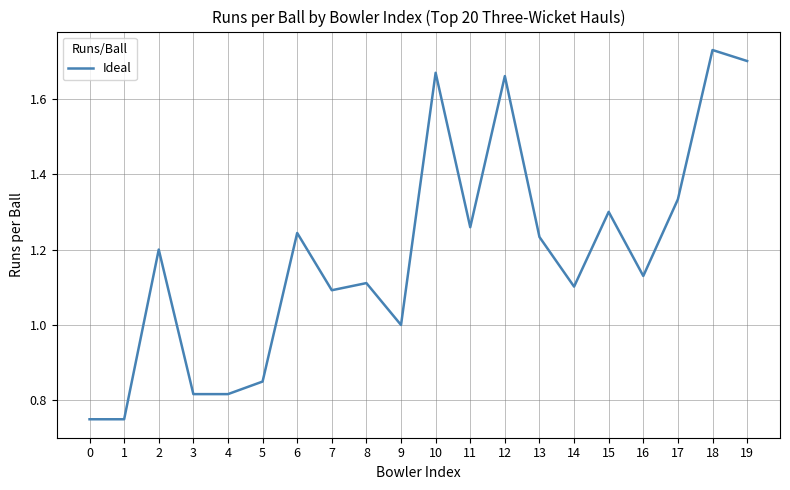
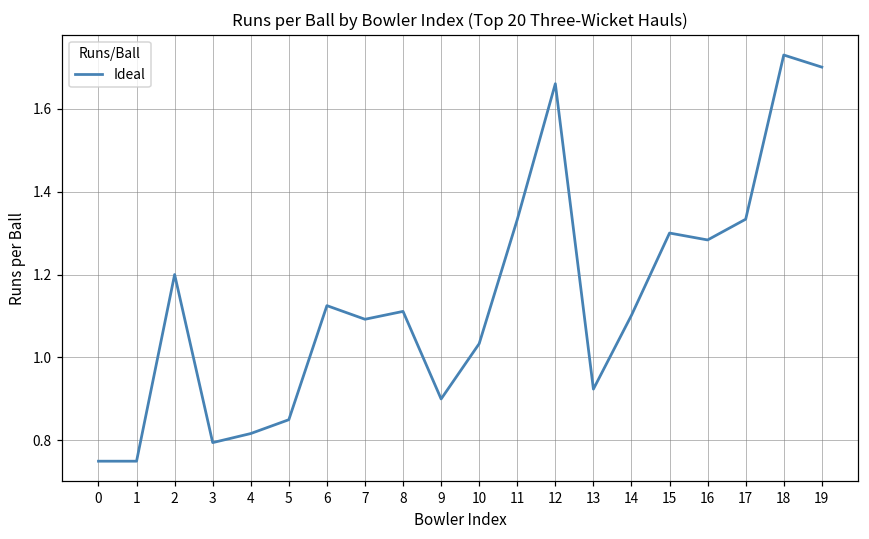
3: 0.82 -> 0.79
6: 1.24 -> 1.13
9: 1.0 -> 0.9
10: 1.67 -> 1.03
11: 1.26 -> 1.33
13: 1.23 -> 0.92
16: 1.13 -> 1.28
